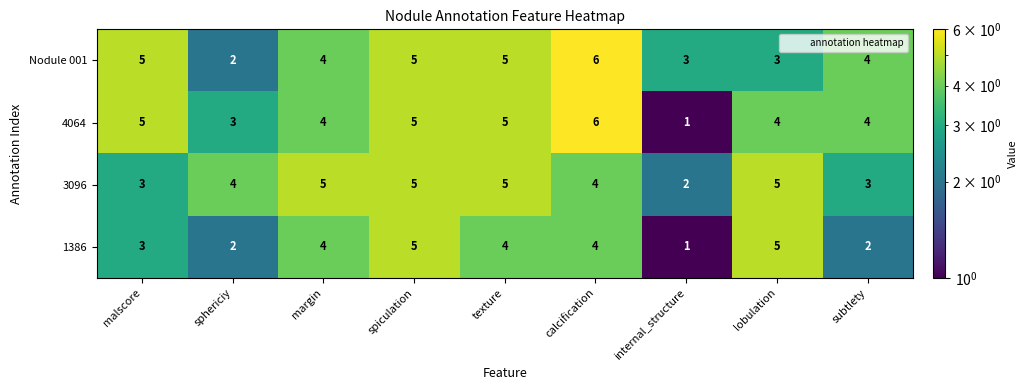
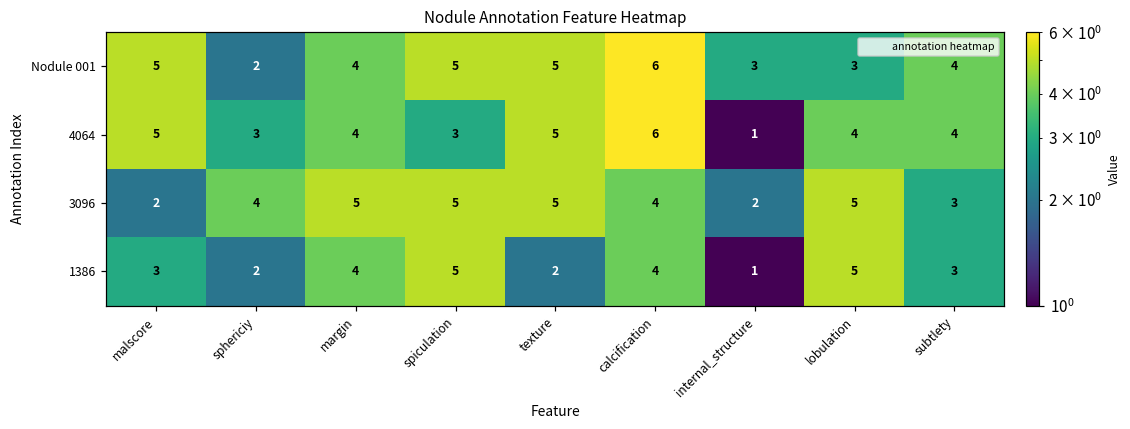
4064, spiculation: 5 -> 3
3096, malscore: 3 -> 2
1386, texture: 4 -> 2
1386, subtlety: 2 -> 3
